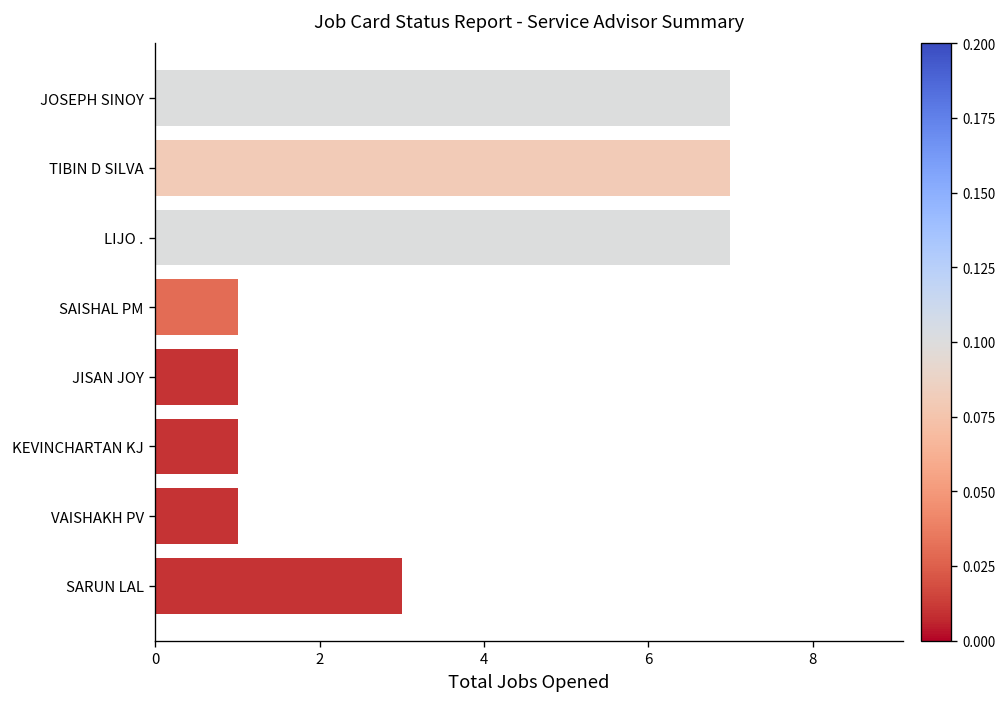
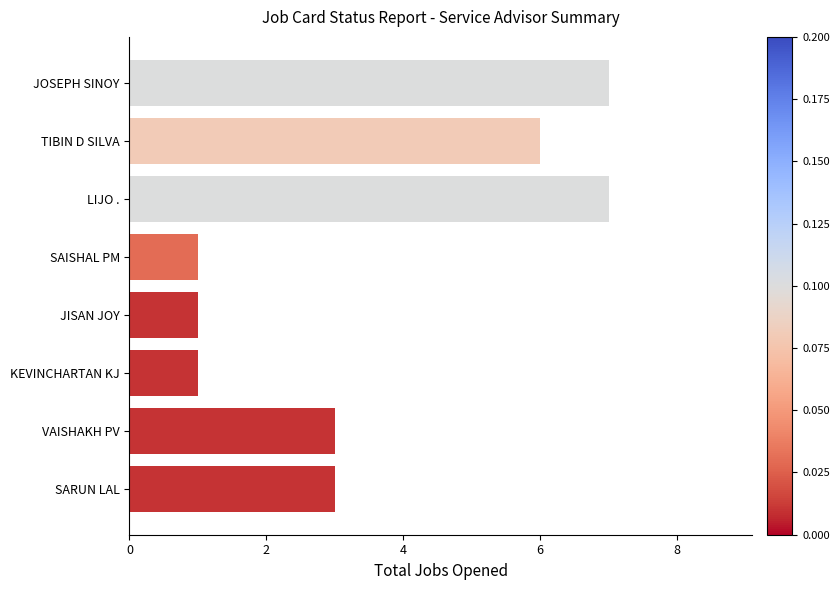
TIBIN D SILVA: 7 -> 6
VAISHAKH PV: 1 -> 3
